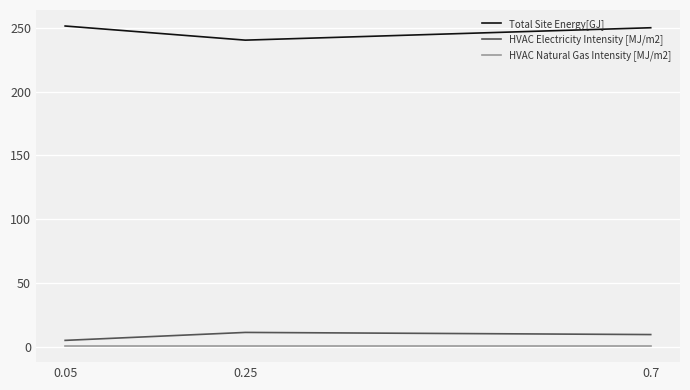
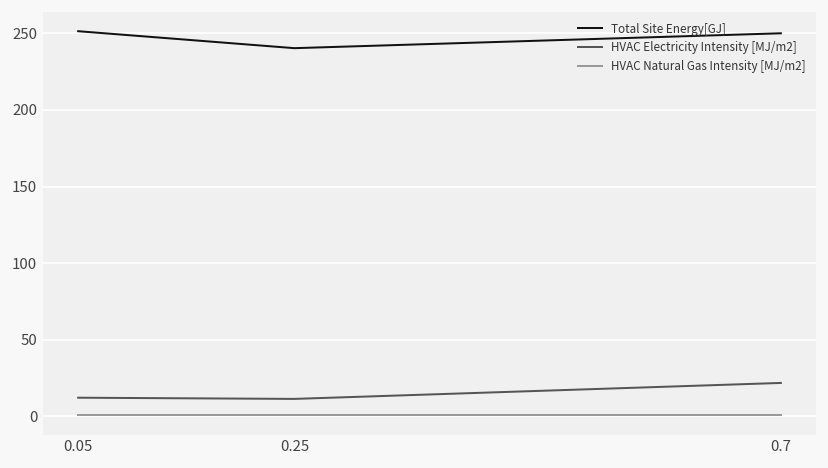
HVAC Electricity Intensity [MJ/m2], 0.05: 5 -> 12
HVAC Electricity Intensity [MJ/m2], 0.7: 10 -> 22
